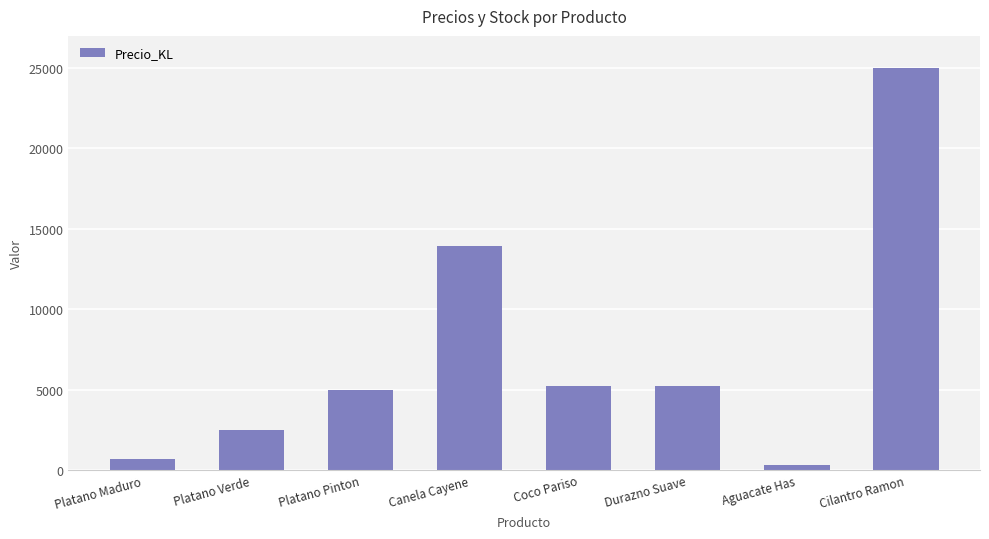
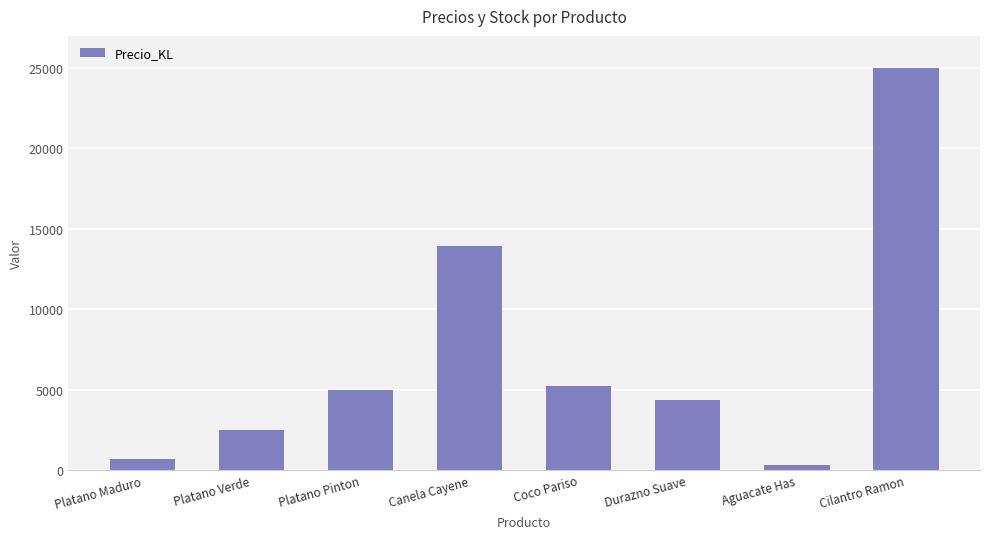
Durazno Suave: 5200 -> 4300
